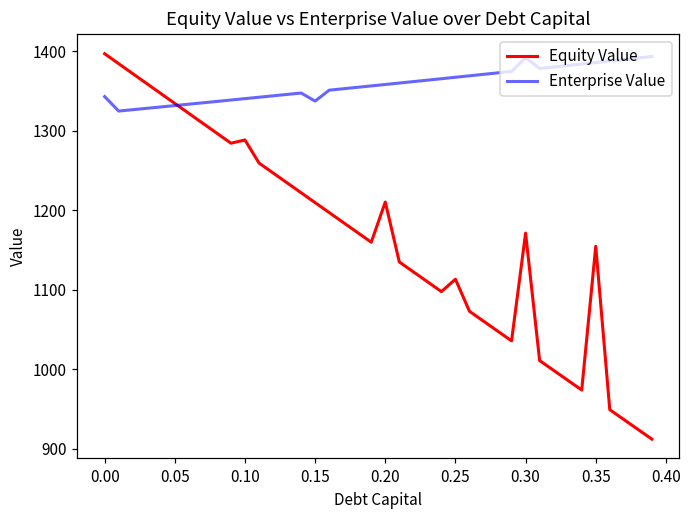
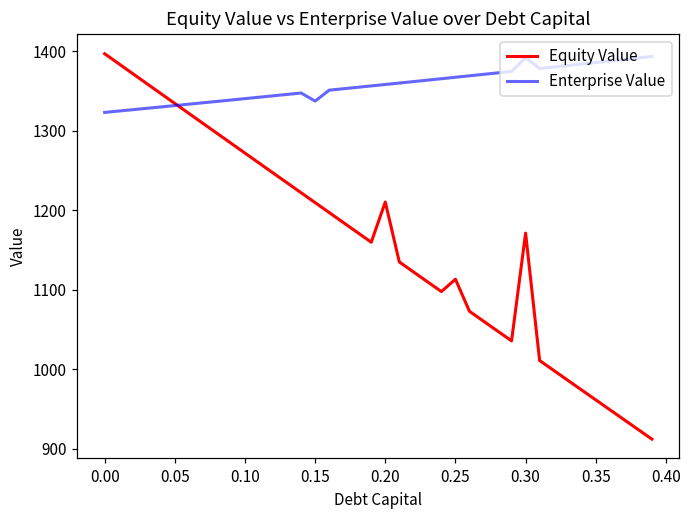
Enterprise Value, 0.00: 1340 -> 1320
Equity Value, 0.10: 1290 -> 1270
Equity Value, 0.35: 1150 -> 960
